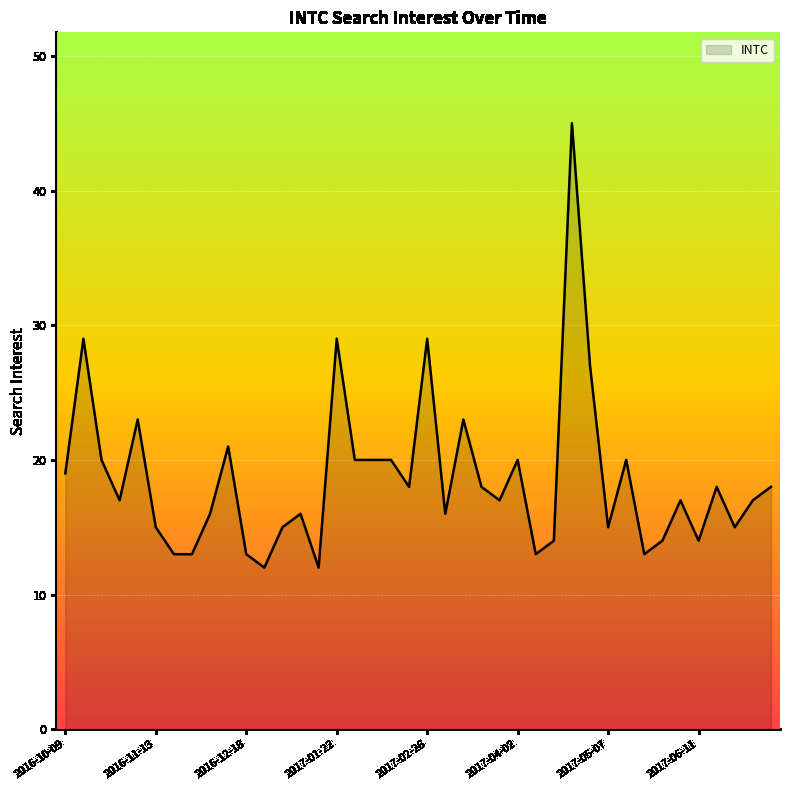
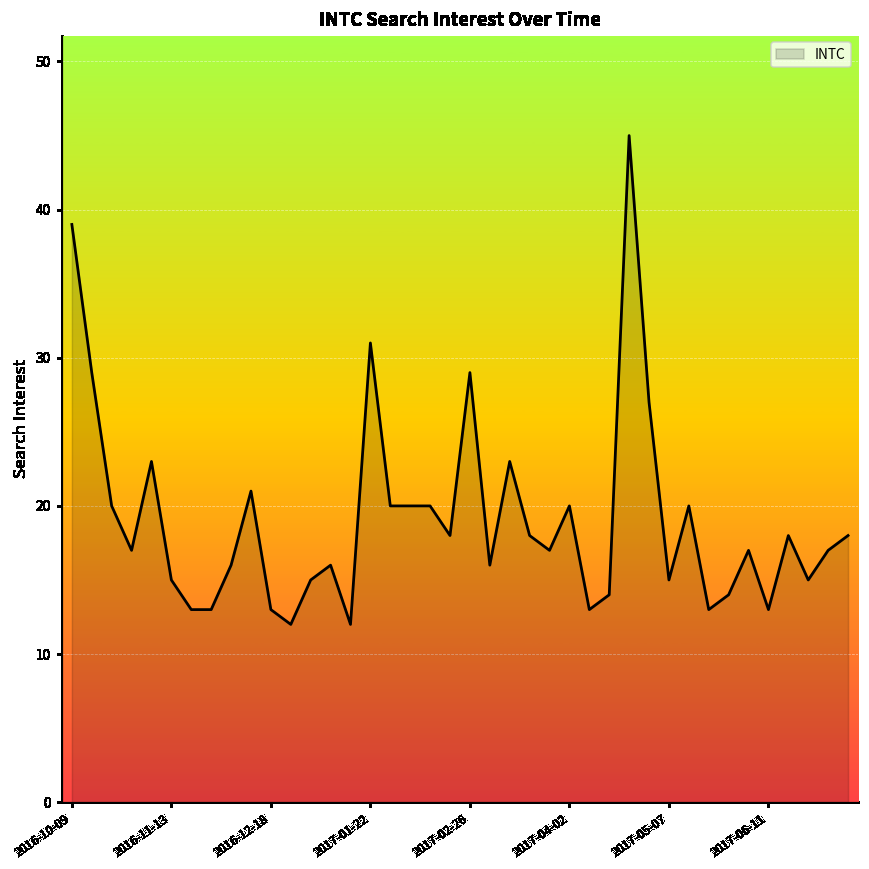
2016-10-09: 19 -> 39
2017-01-22: 29 -> 31
2017-06-11: 14 -> 13
